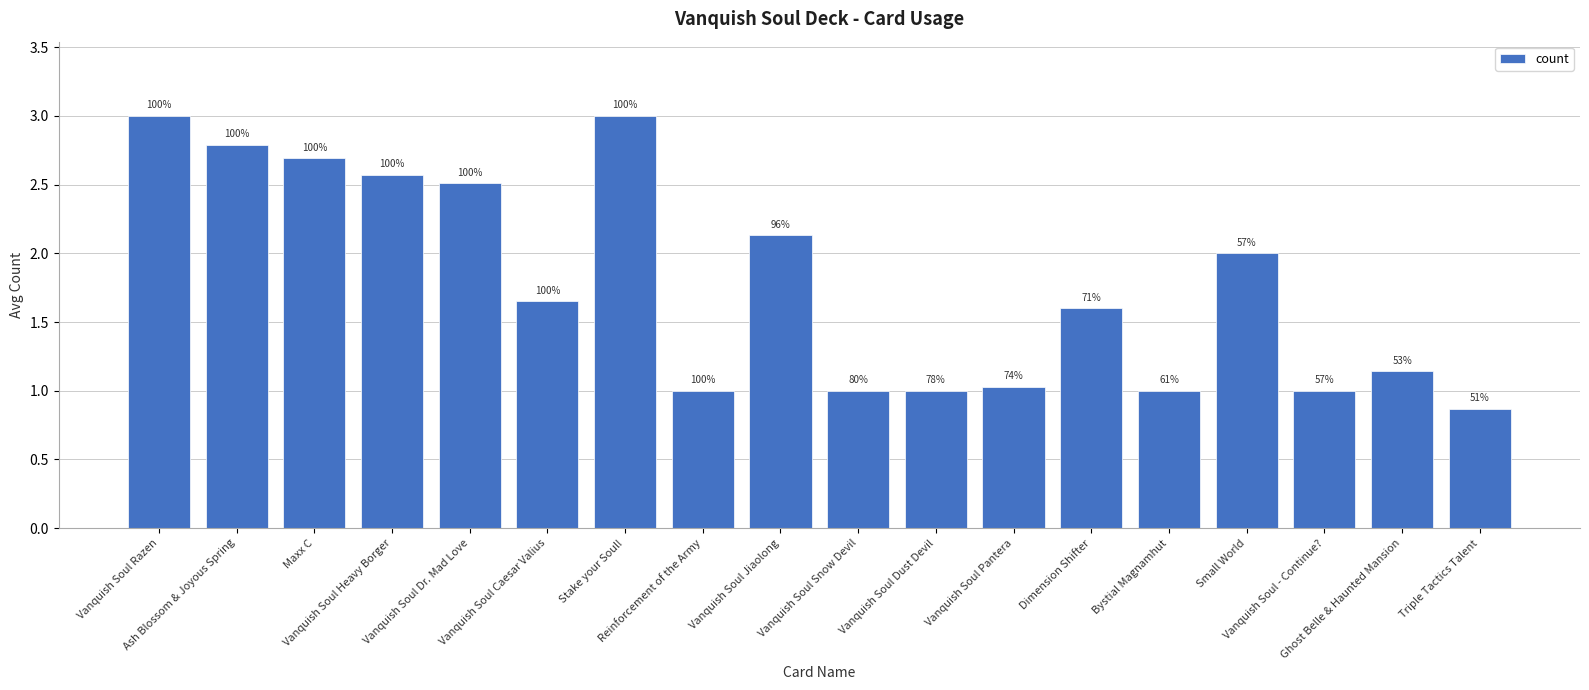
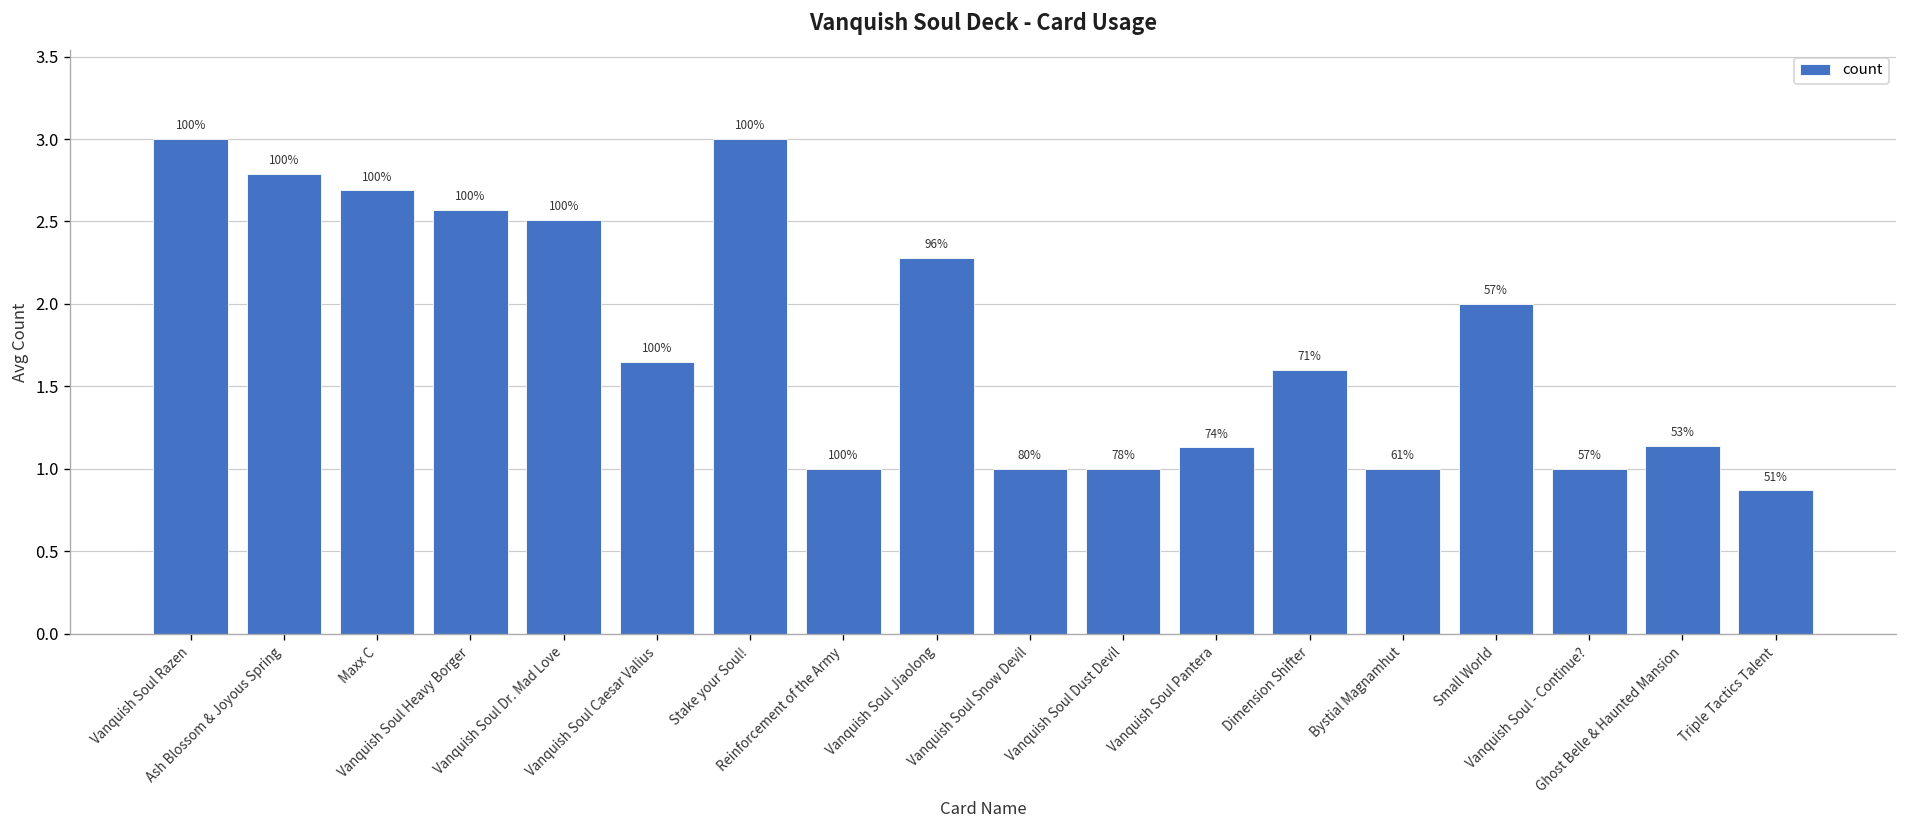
Vanquish Soul Jiaolong: 2.13 -> 2.28
Vanquish Soul Pantera: 1.03 -> 1.13
